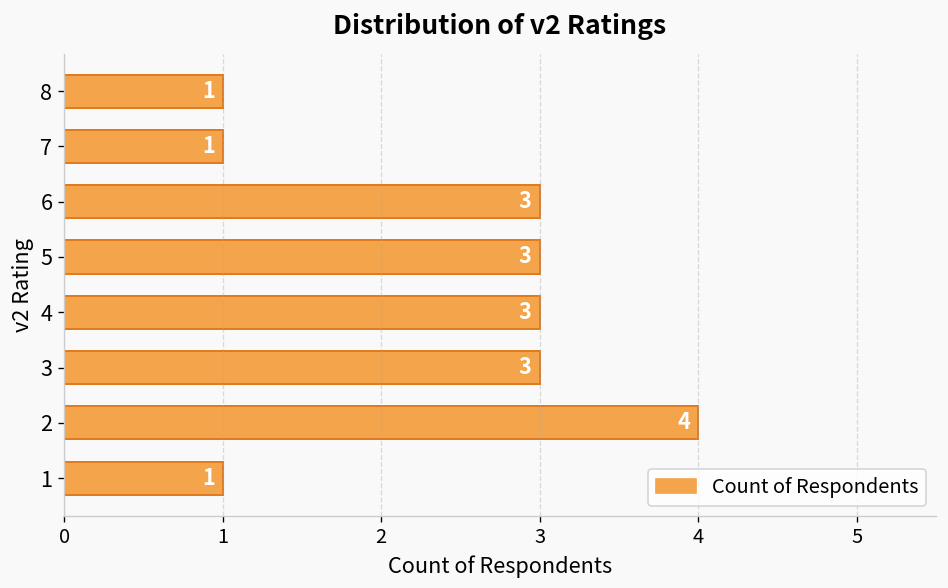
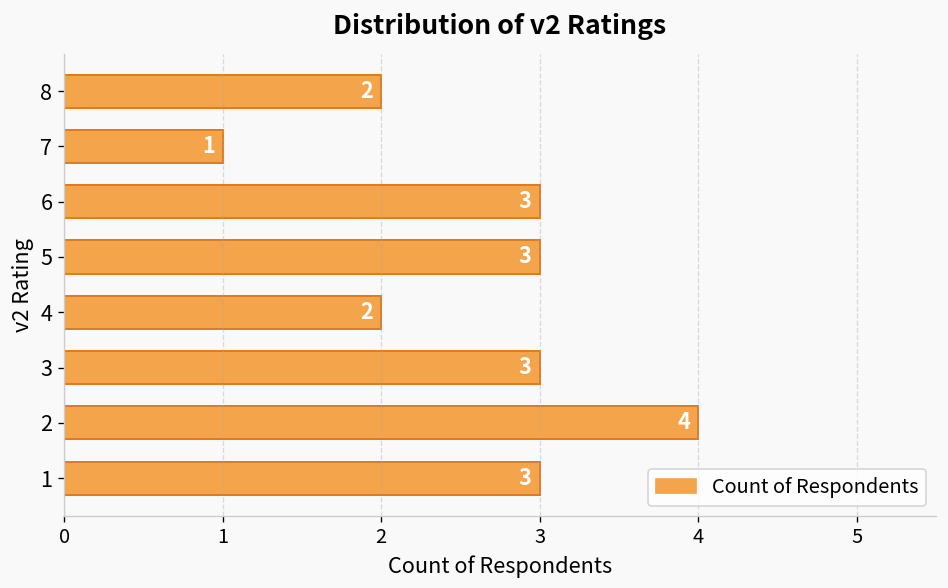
8: 1 -> 2
4: 3 -> 2
1: 1 -> 3
